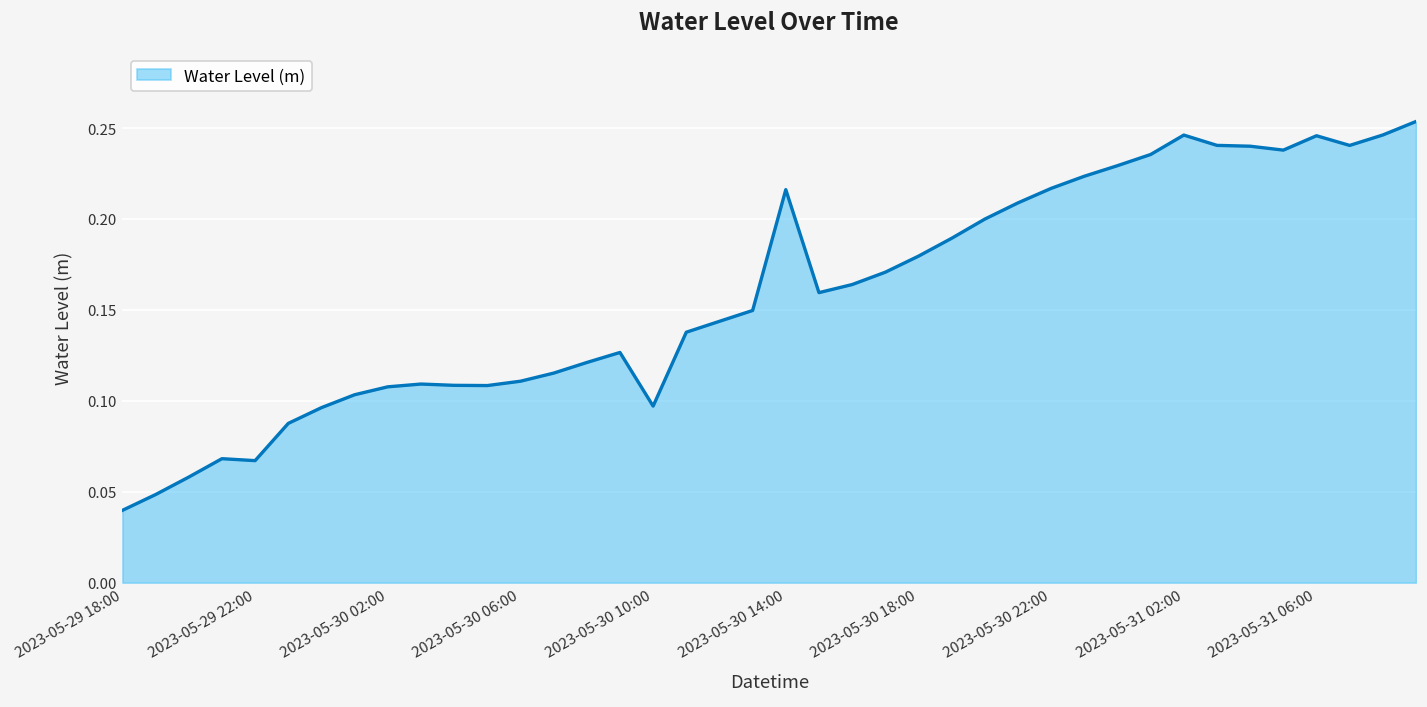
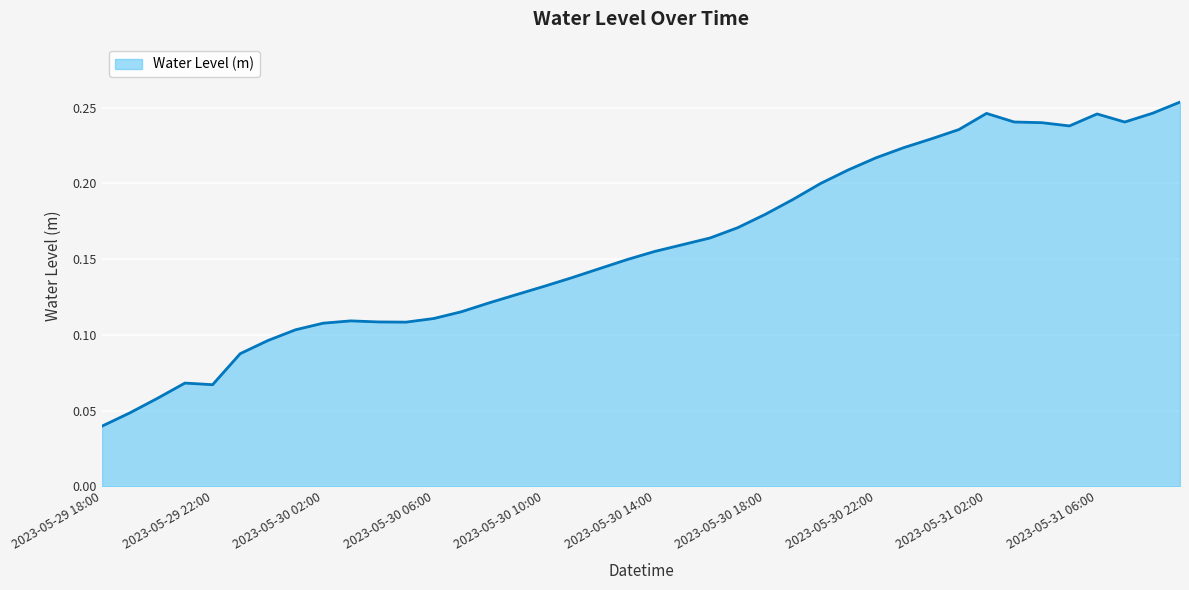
2023-05-30 10:00: 0.097 -> 0.132
2023-05-30 14:00: 0.216 -> 0.155
